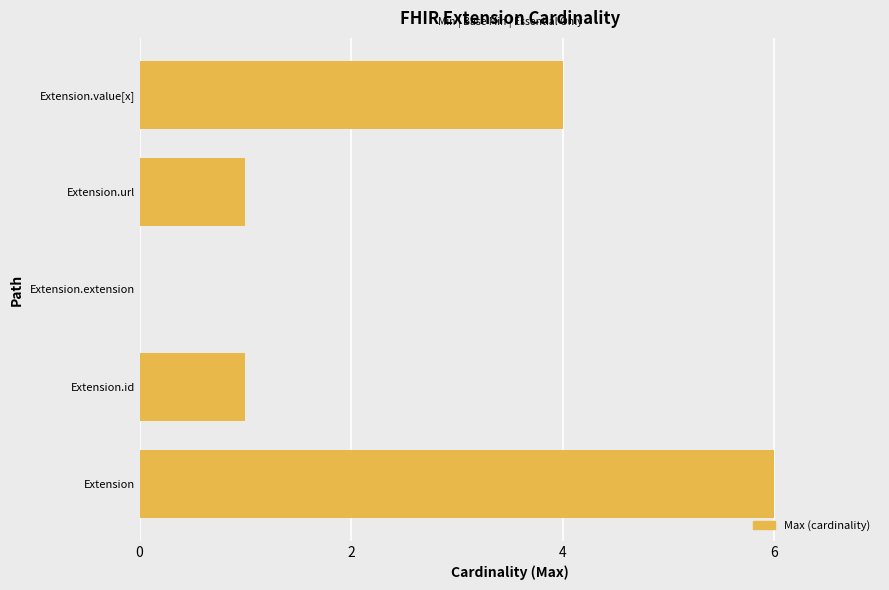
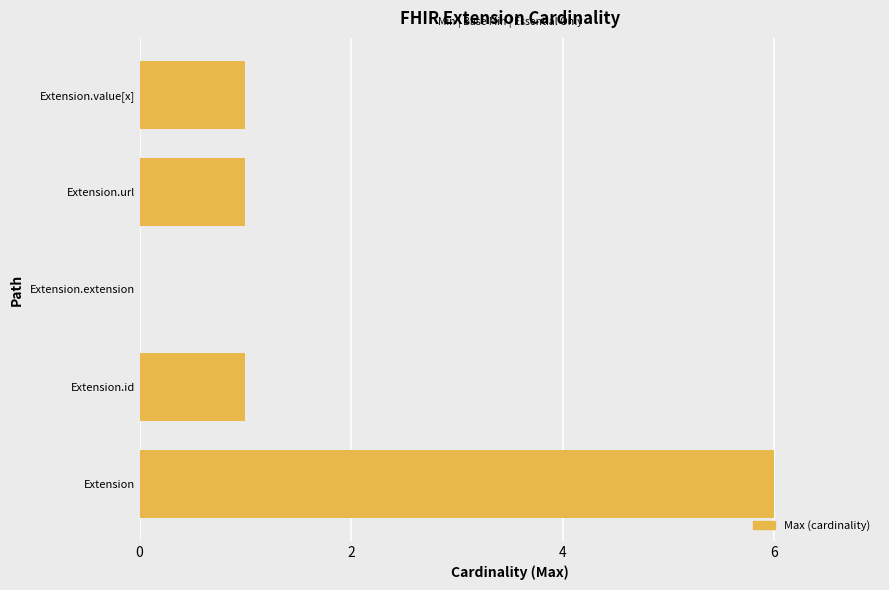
Extension.value[x]: 4 -> 1
